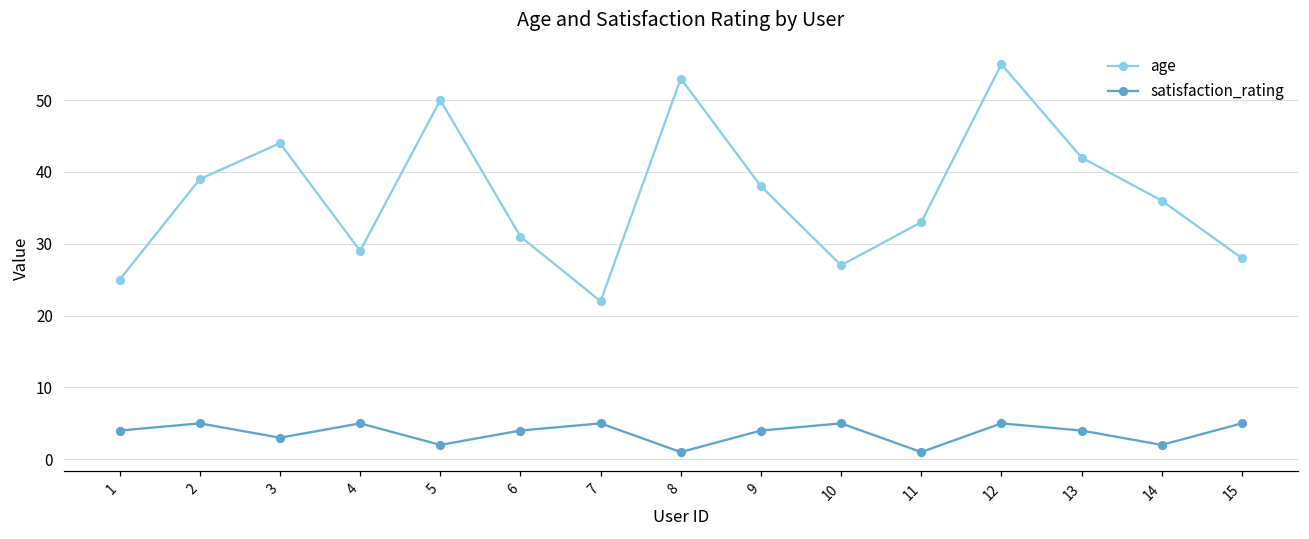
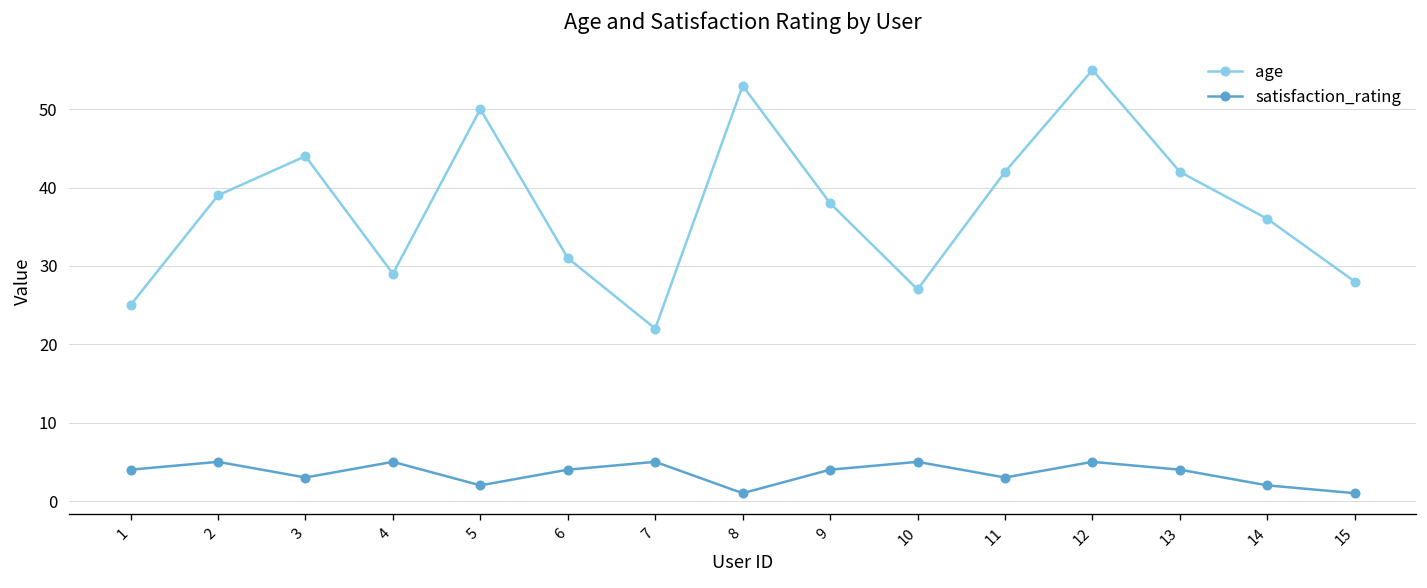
age, 11: 33 -> 42
satisfaction_rating, 11: 1 -> 3
satisfaction_rating, 15: 5 -> 1
